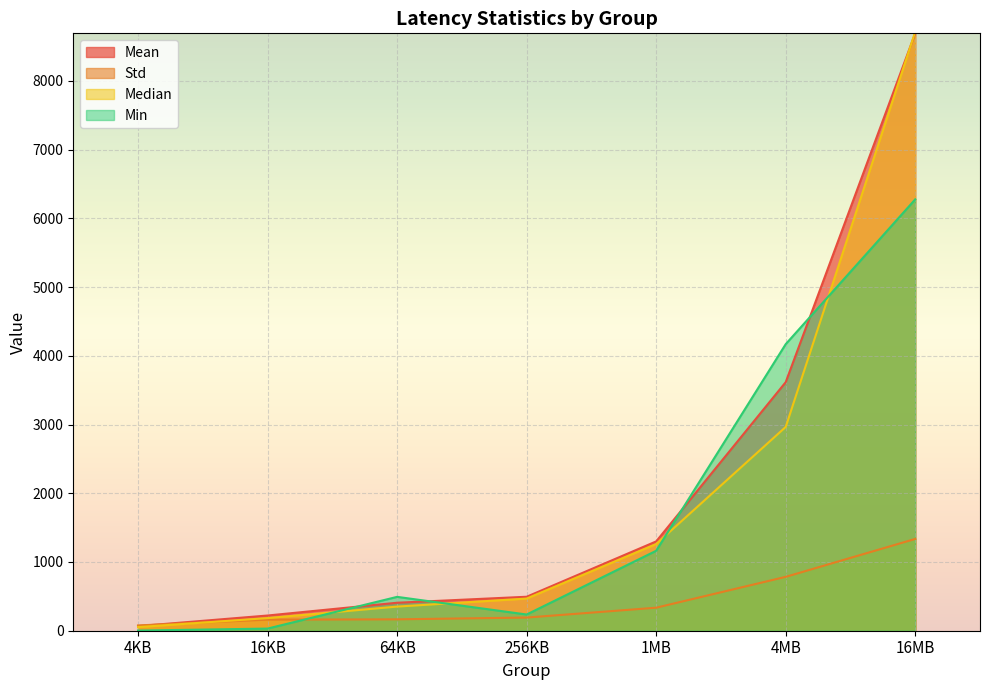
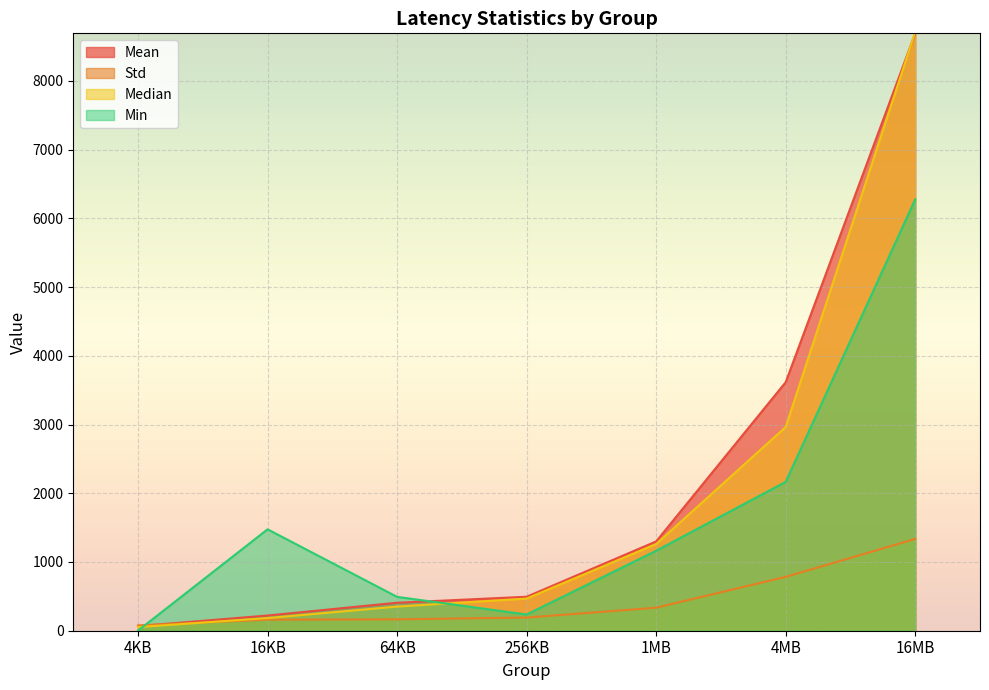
Min, 16KB: 0 -> 1500
Min, 4MB: 4200 -> 2200
